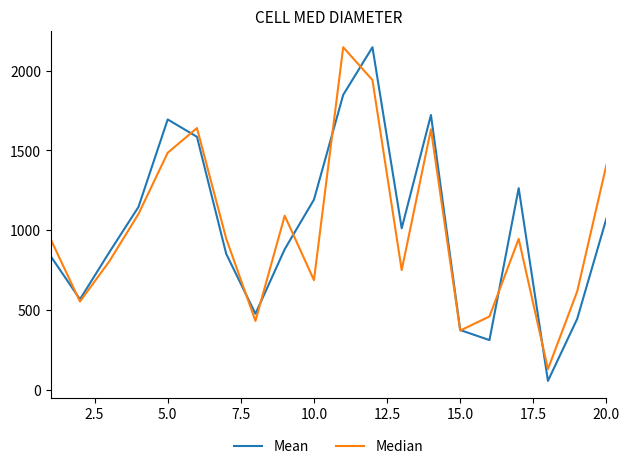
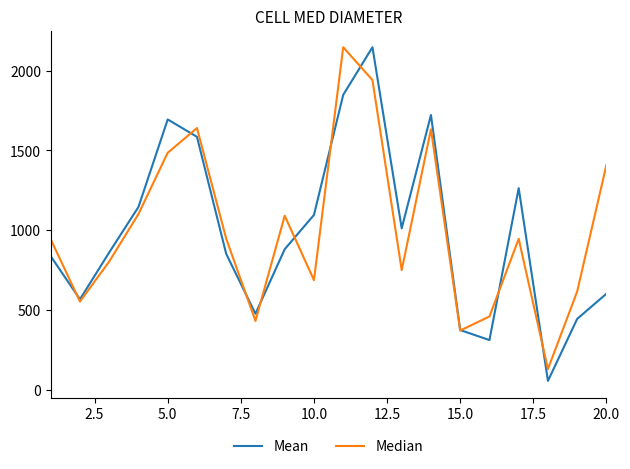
Mean, 10.0: 1190 -> 1100
Mean, 20.0: 1070 -> 600
